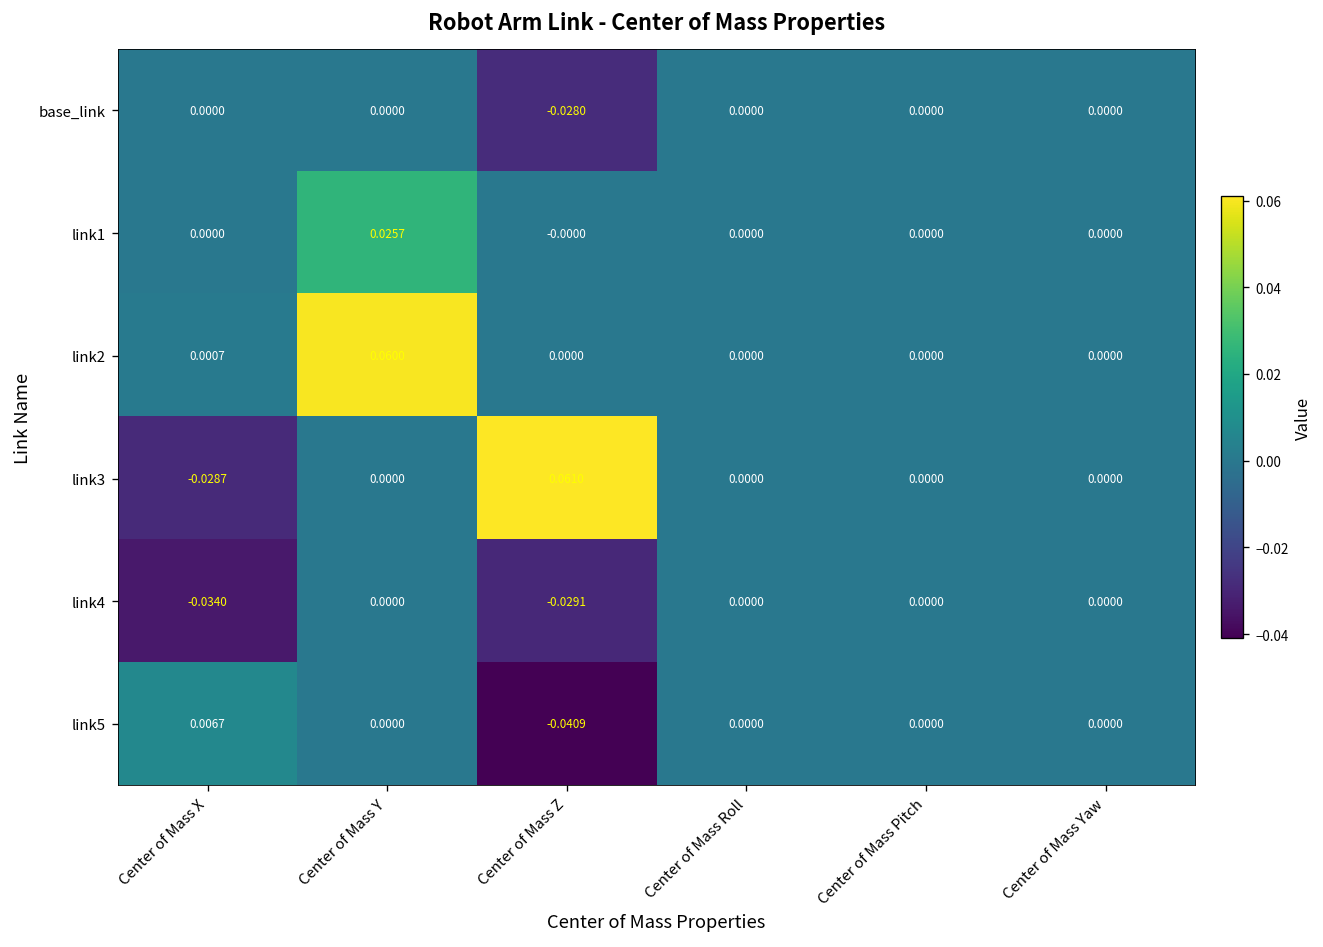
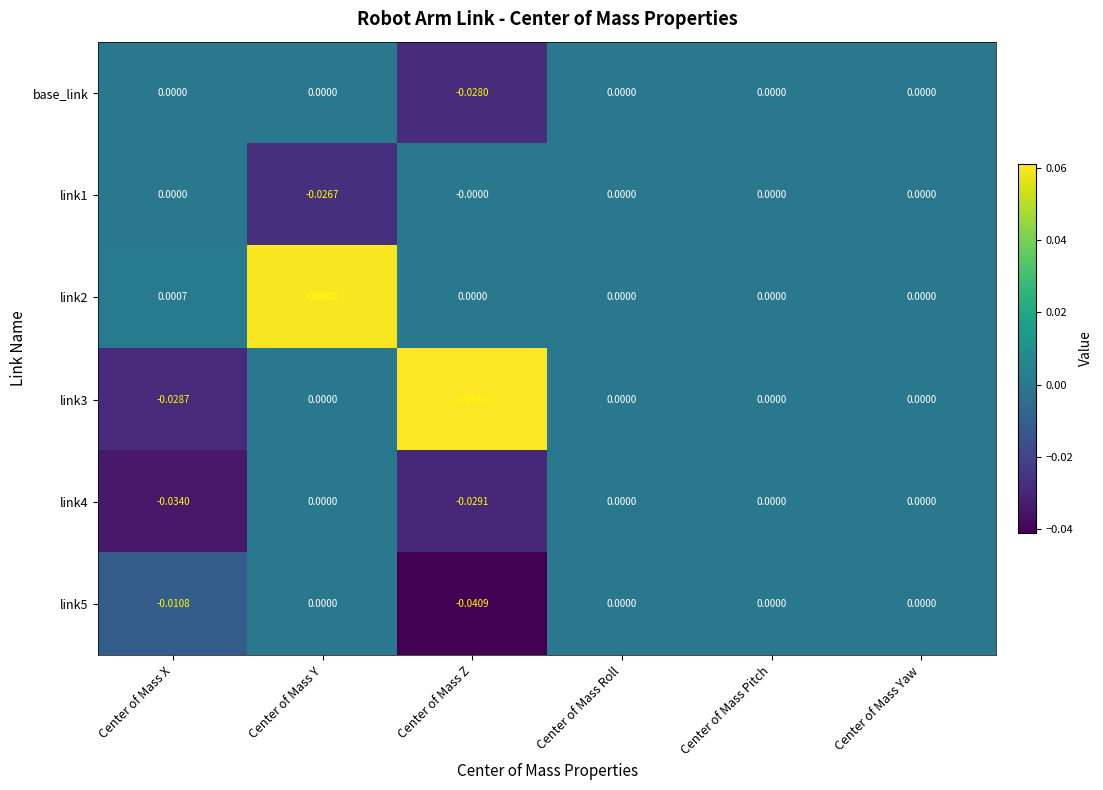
link1, Center of Mass Y: 0.0257 -> -0.0267
link5, Center of Mass X: 0.0067 -> -0.0108
